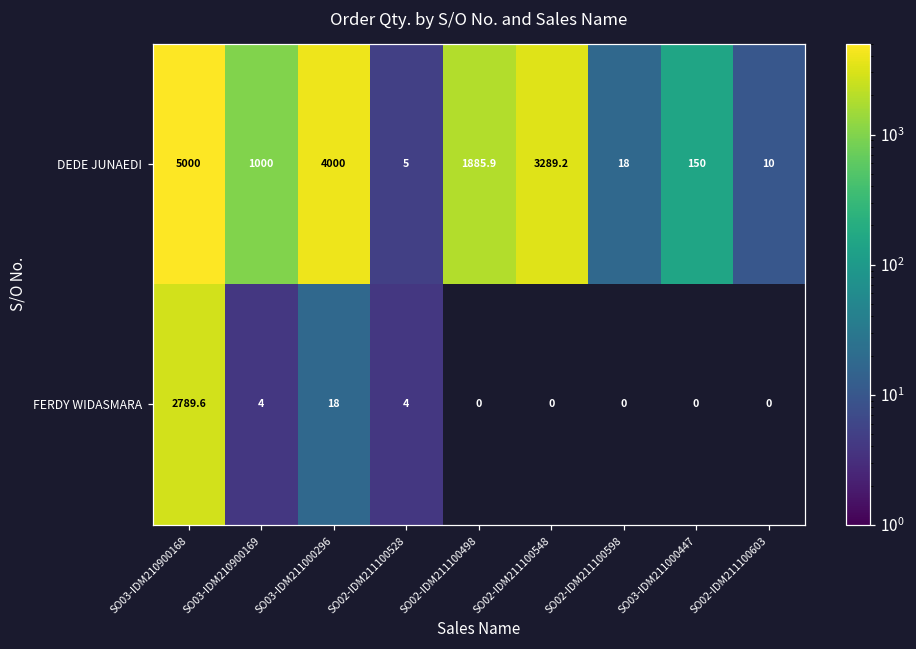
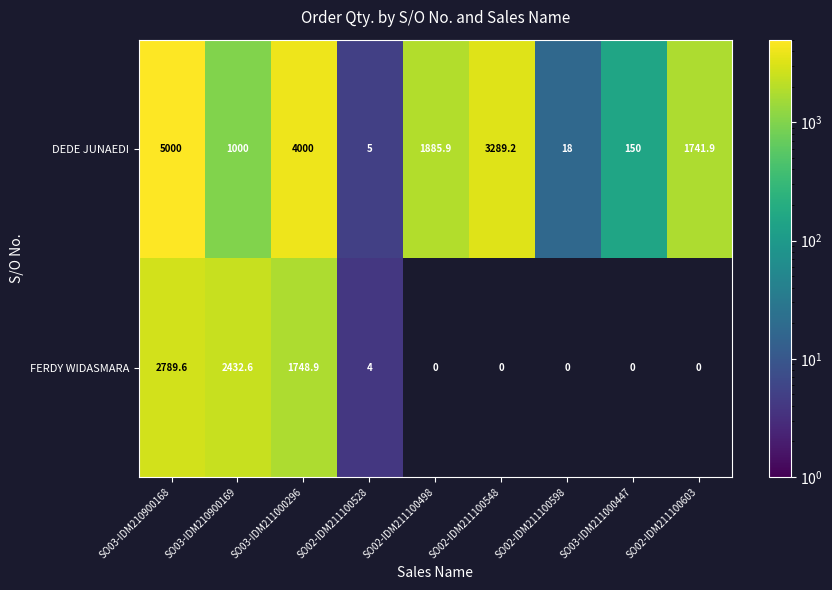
DEDE JUNAEDI, SO02-IDM211100603: 10 -> 1741.9
FERDY WIDASMARA, SO03-IDM210900169: 4 -> 2432.6
FERDY WIDASMARA, SO03-IDM211000296: 18 -> 1748.9
